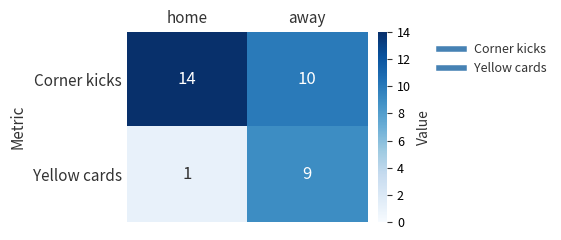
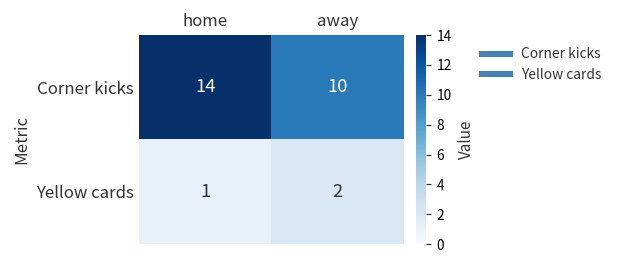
Yellow cards, away: 9 -> 2
